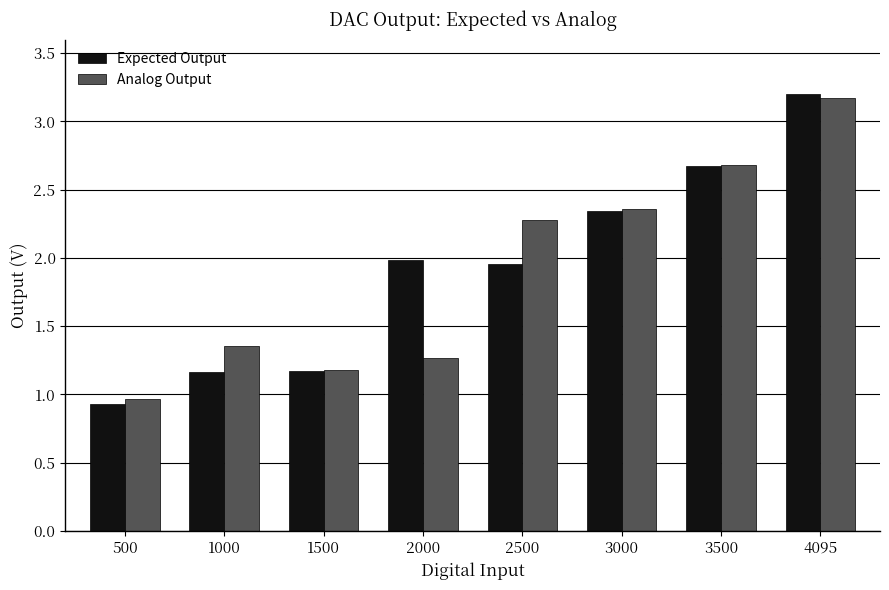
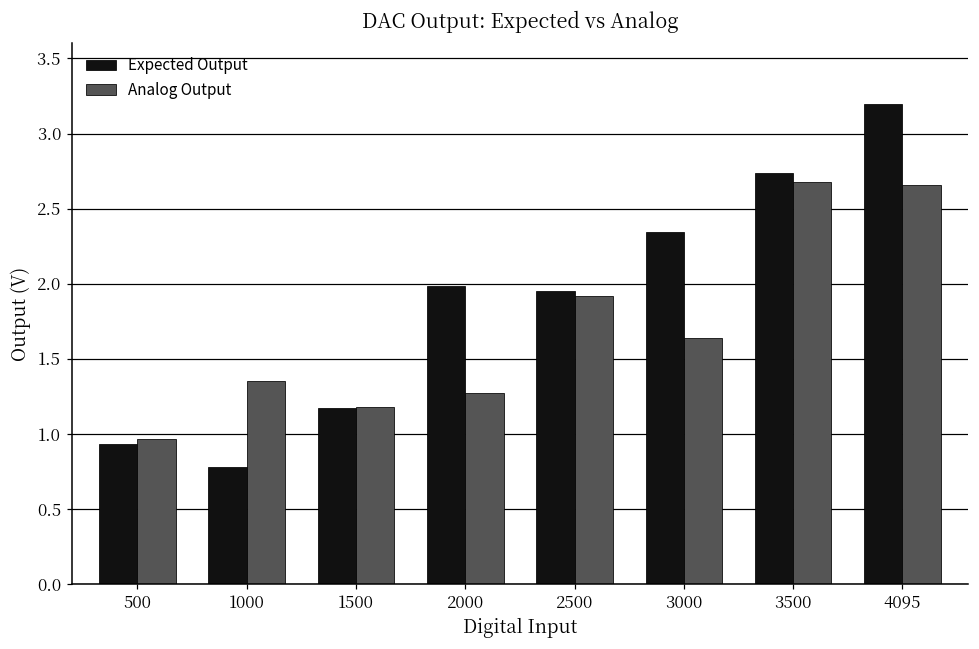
Expected Output, 1000: 1.17 -> 0.78
Analog Output, 2500: 2.28 -> 1.92
Analog Output, 3000: 2.36 -> 1.64
Expected Output, 3500: 2.67 -> 2.73
Analog Output, 4095: 3.17 -> 2.66
